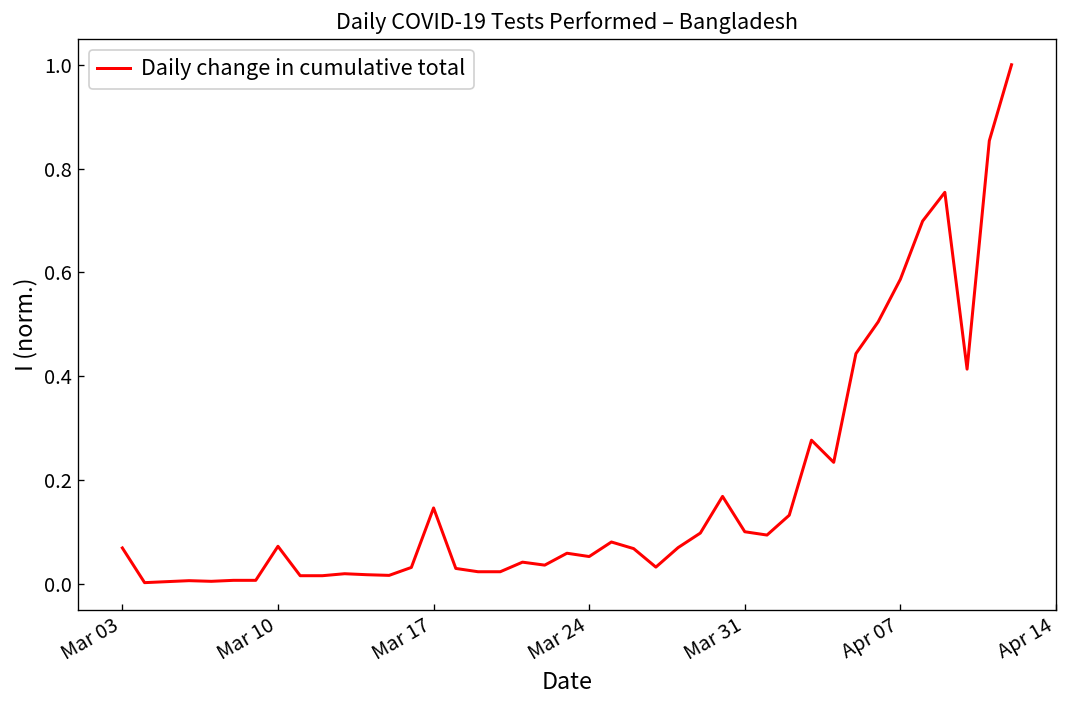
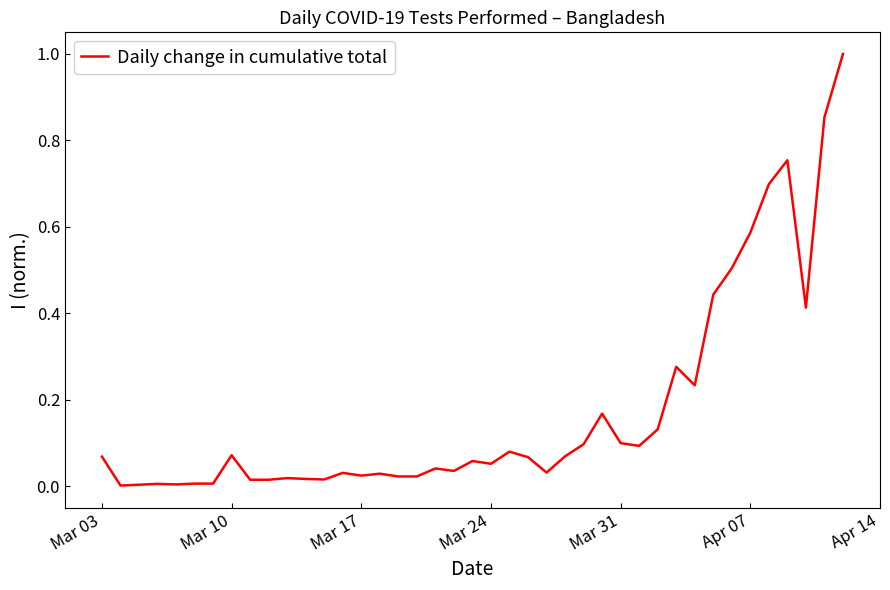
Mar 17: 0.15 -> 0.02
